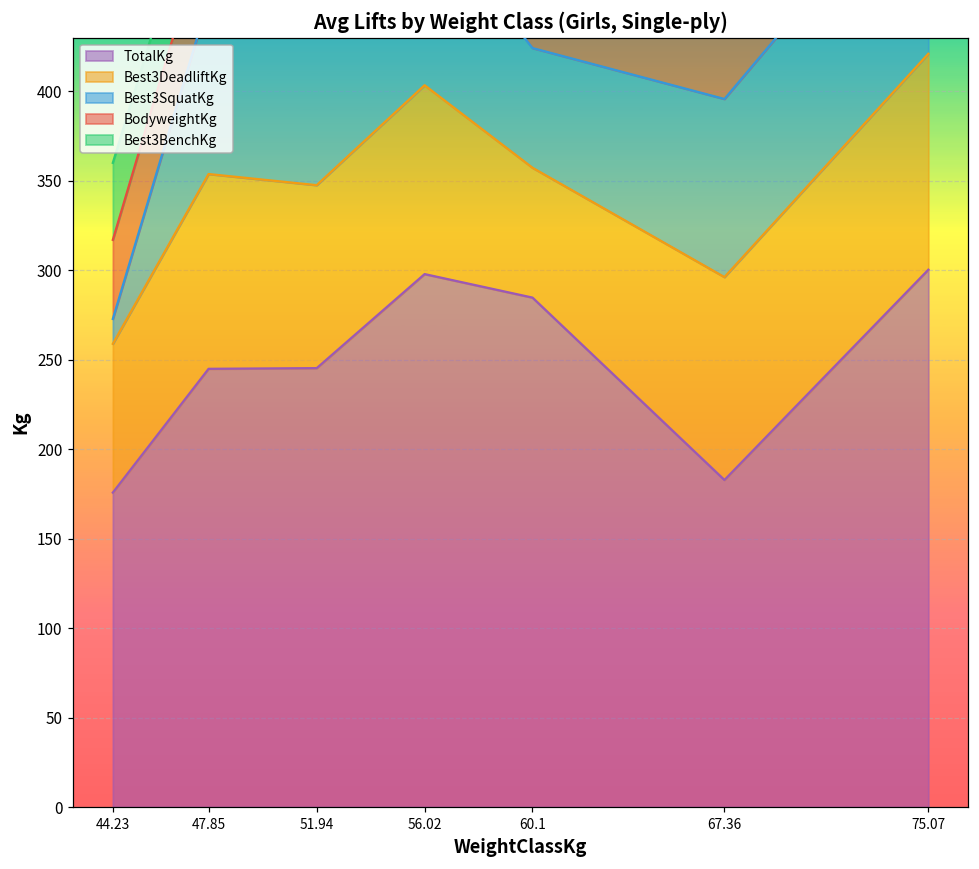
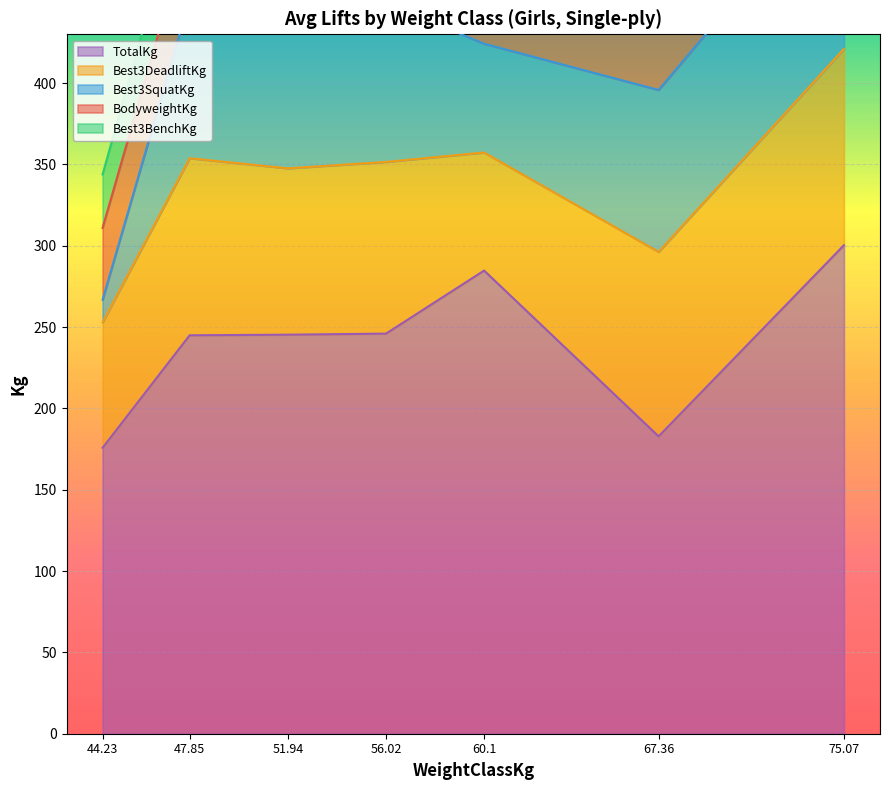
Best3DeadliftKg, 44.23: 83 -> 77
Best3BenchKg, 44.23: 43 -> 33
TotalKg, 56.02: 298 -> 246
